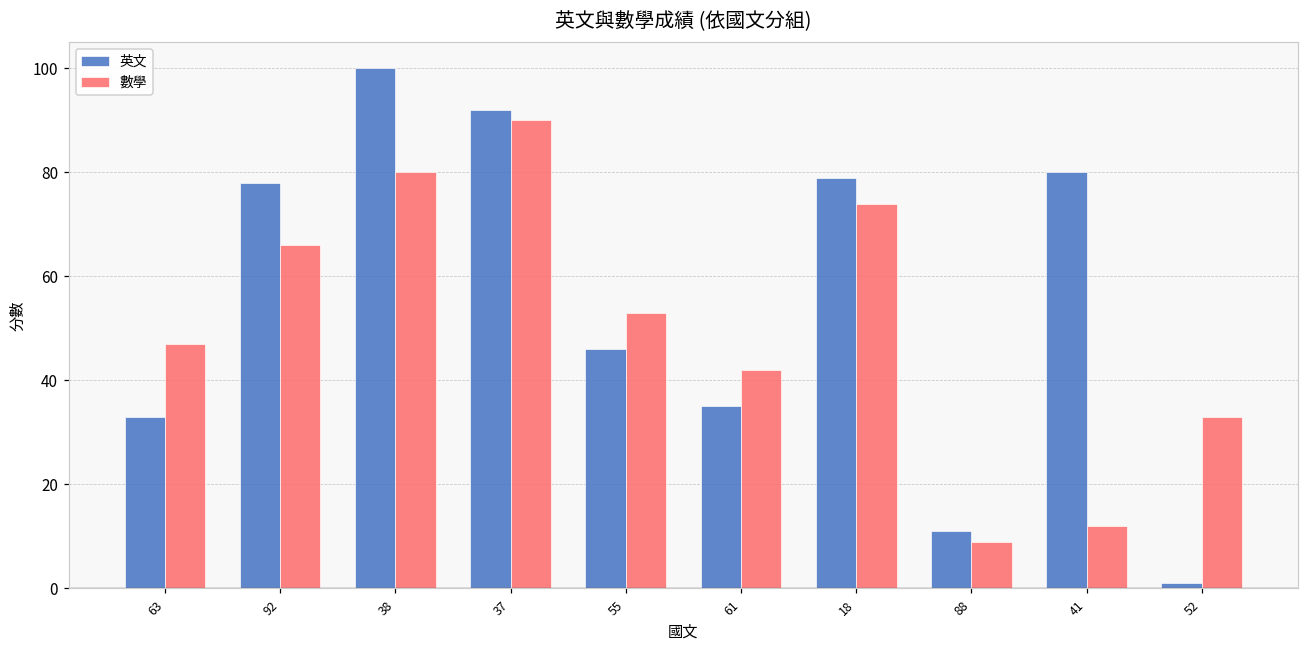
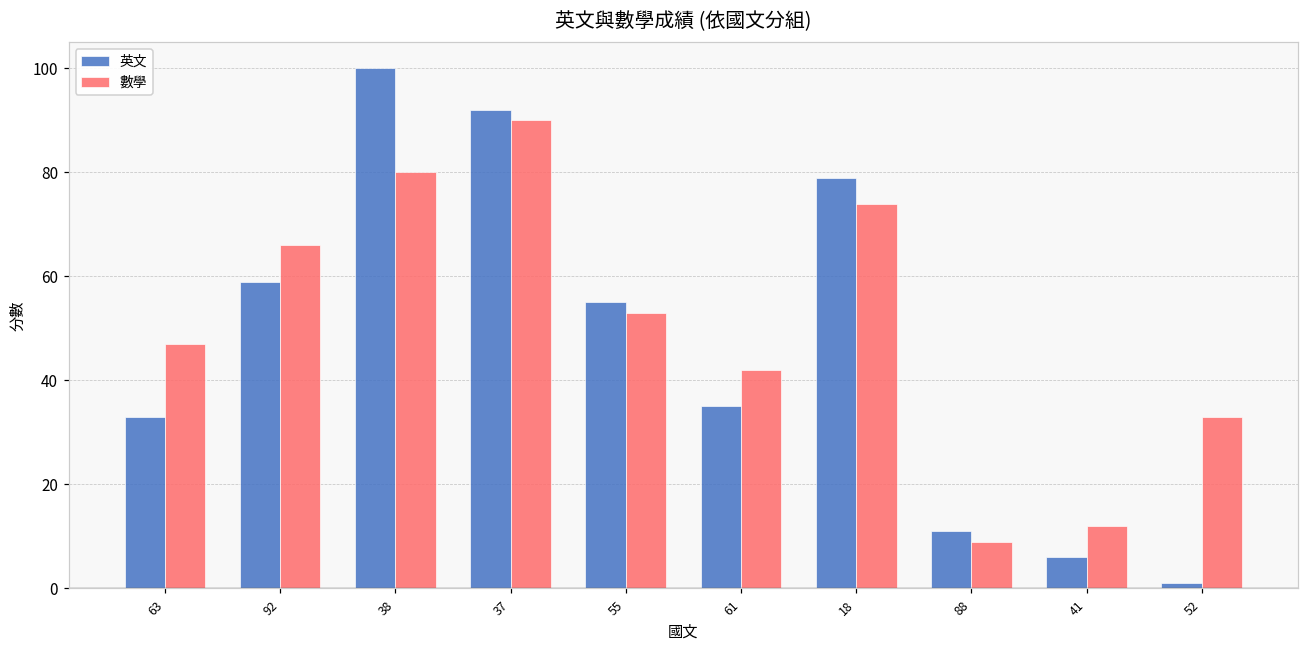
英文, 92: 78 -> 59
英文, 55: 46 -> 55
英文, 41: 80 -> 6
